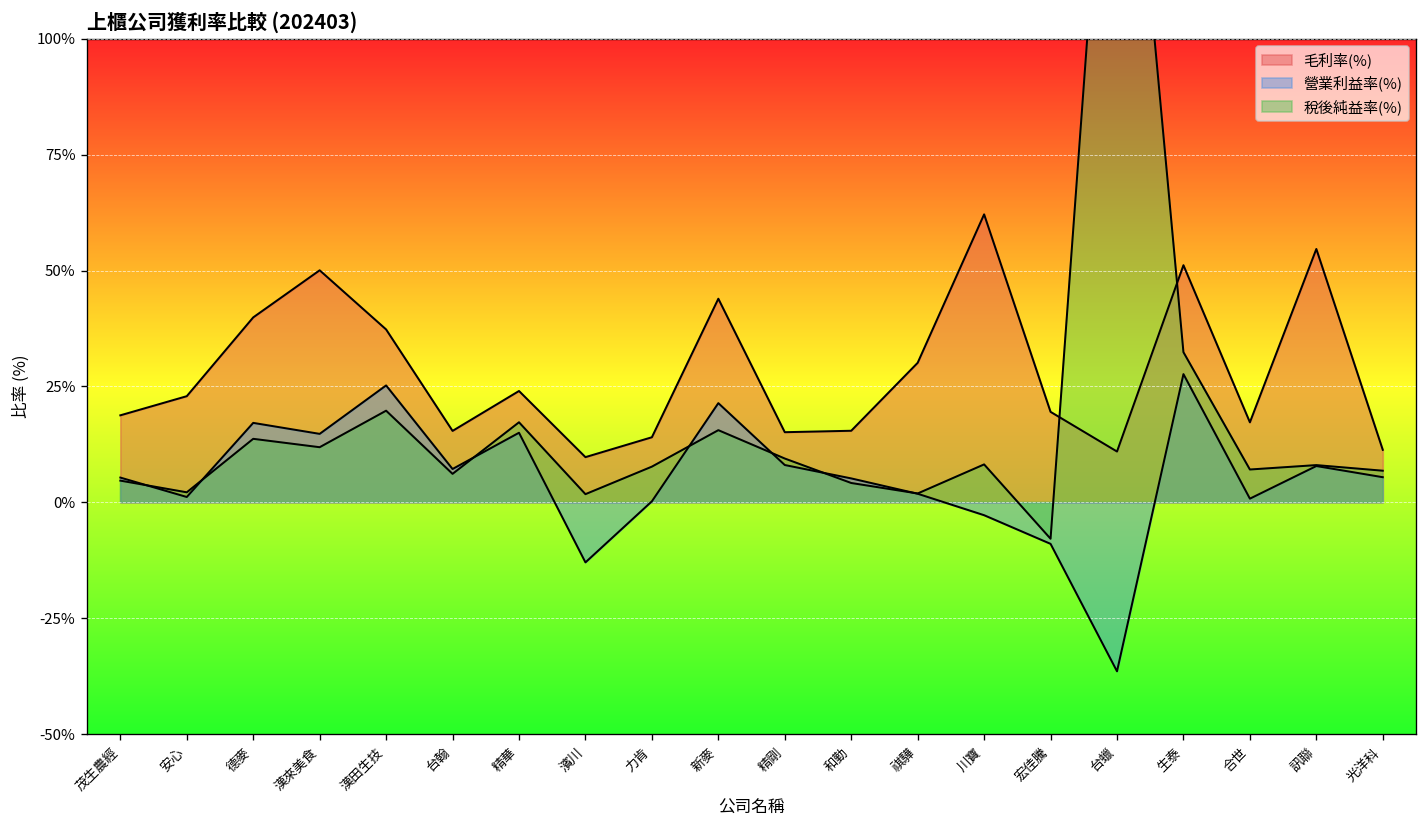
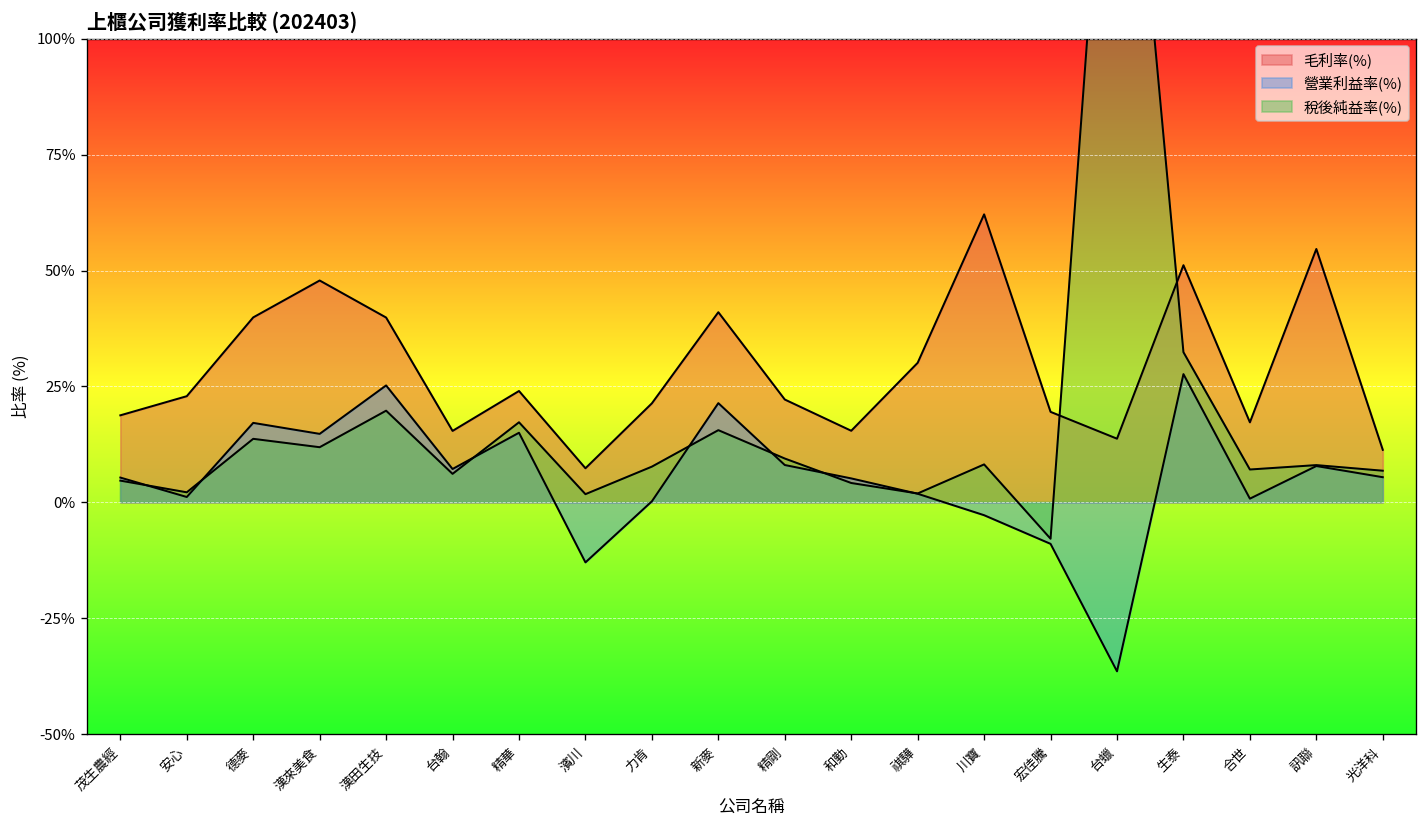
毛利率(%), 漢來美食: 50% -> 48%
毛利率(%), 漢田生技: 37% -> 40%
毛利率(%), 濱川: 10% -> 7%
毛利率(%), 力肯: 14% -> 21%
毛利率(%), 新麥: 44% -> 41%
毛利率(%), 精剛: 15% -> 22%
毛利率(%), 台蠟: 11% -> 14%
